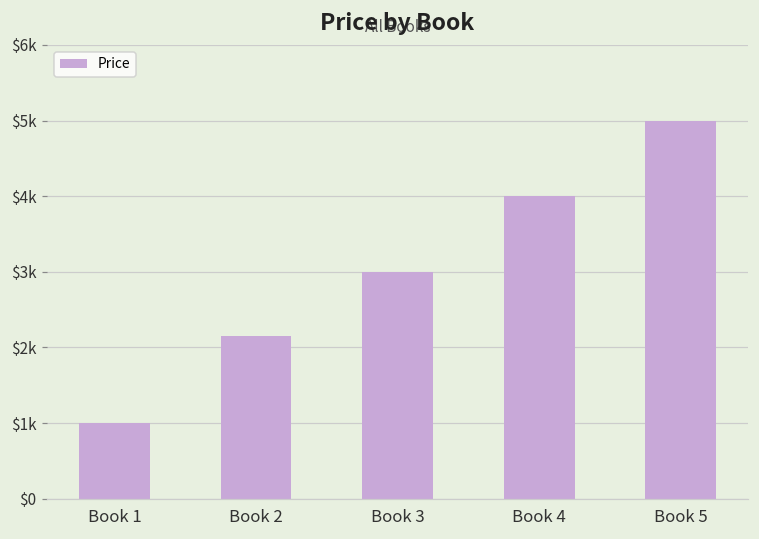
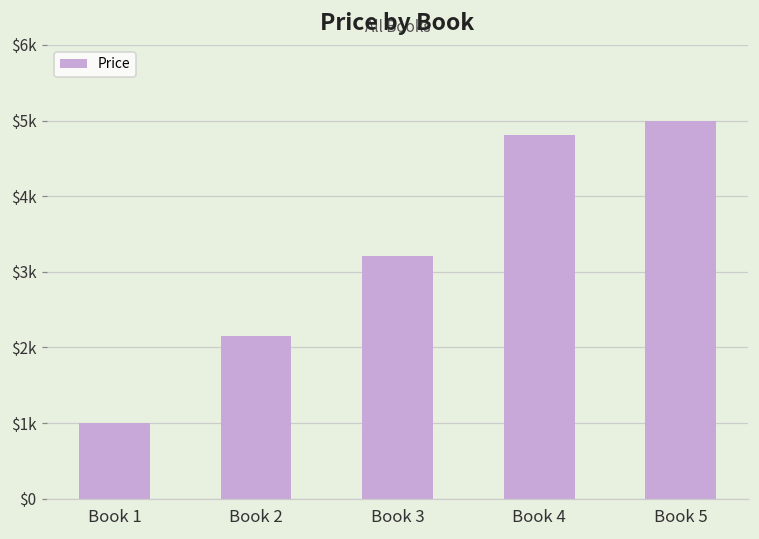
Book 3: $3000 -> $3200
Book 4: $4000 -> $4800
